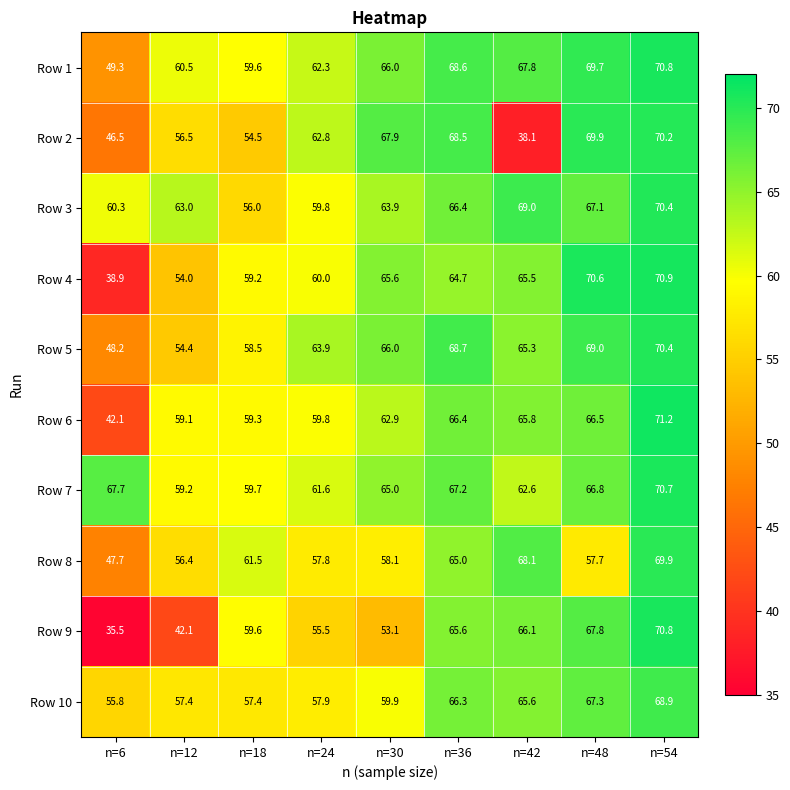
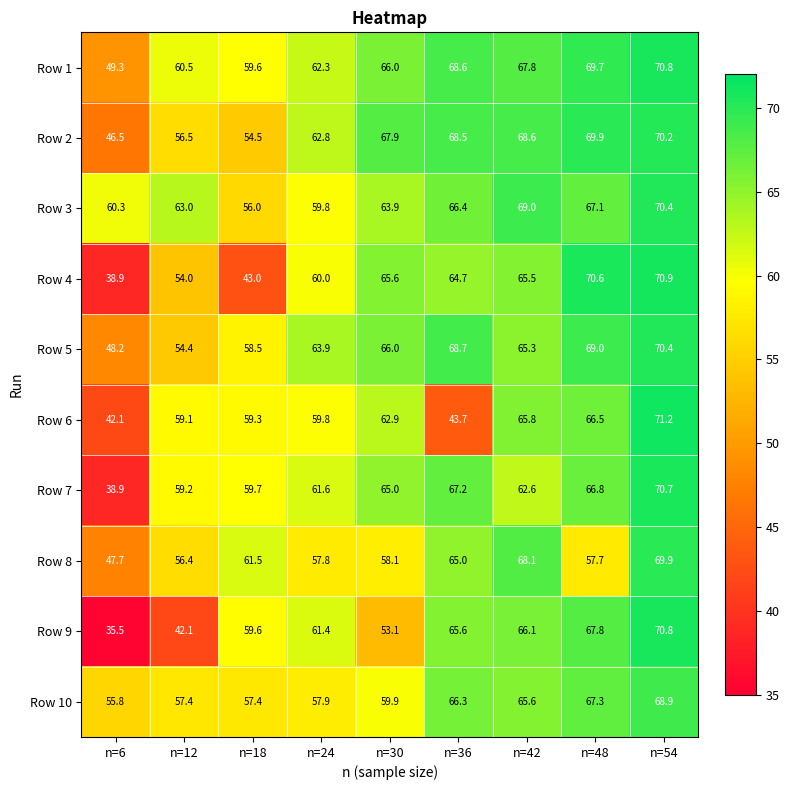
Row 2, n=42: 38.1 -> 68.6
Row 4, n=18: 59.2 -> 43.0
Row 6, n=36: 66.4 -> 43.7
Row 7, n=6: 67.7 -> 38.9
Row 9, n=24: 55.5 -> 61.4
